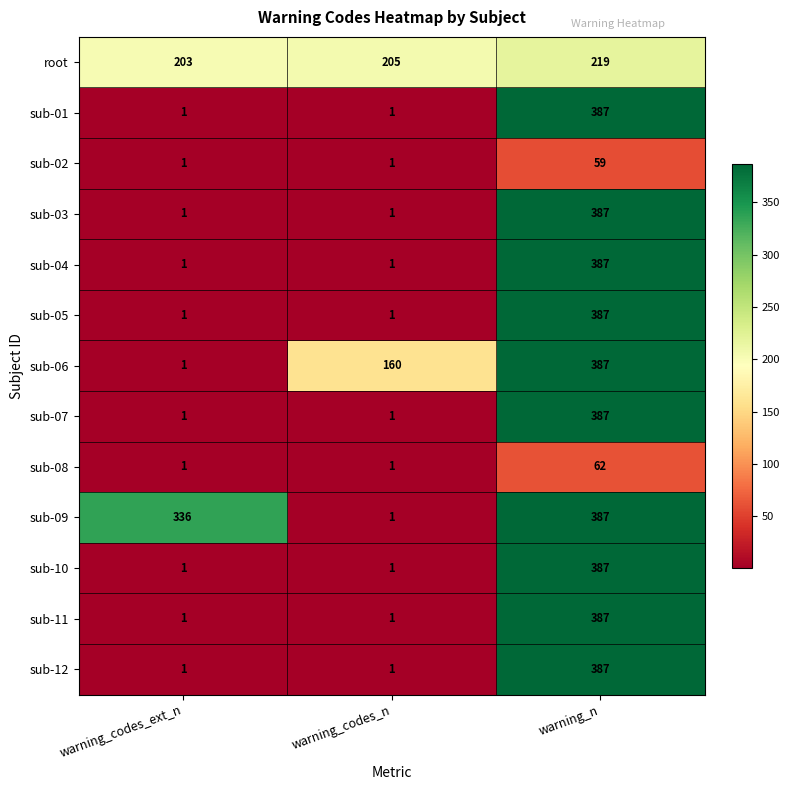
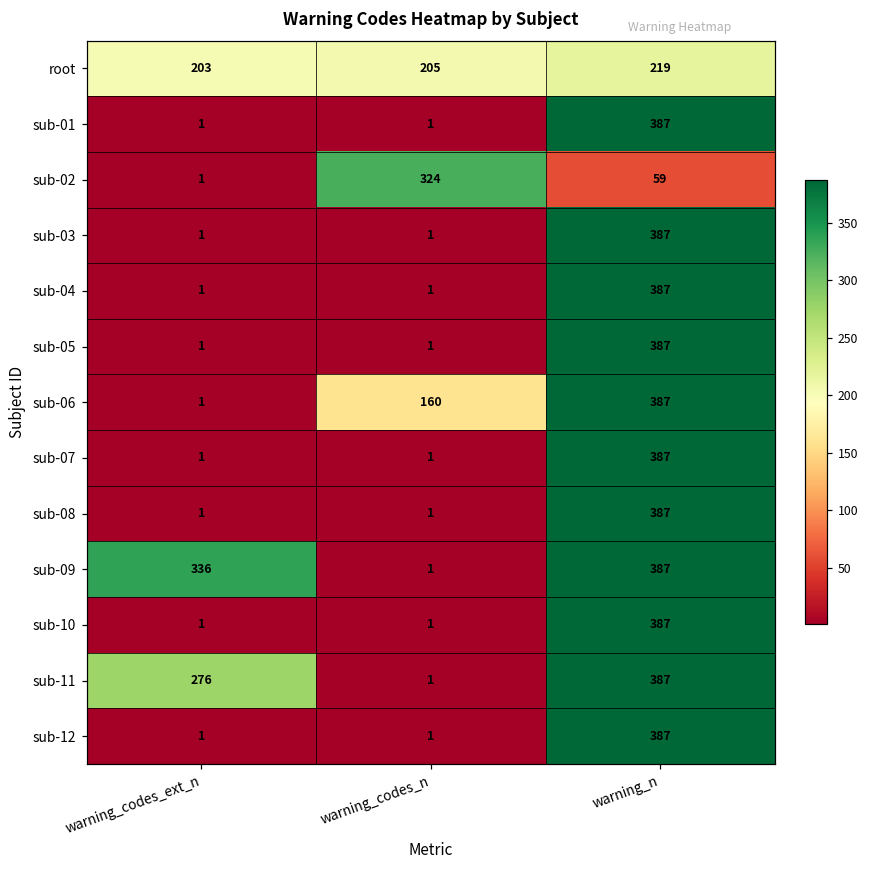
sub-02, warning_codes_n: 1 -> 324
sub-08, warning_n: 62 -> 387
sub-11, warning_codes_ext_n: 1 -> 276
